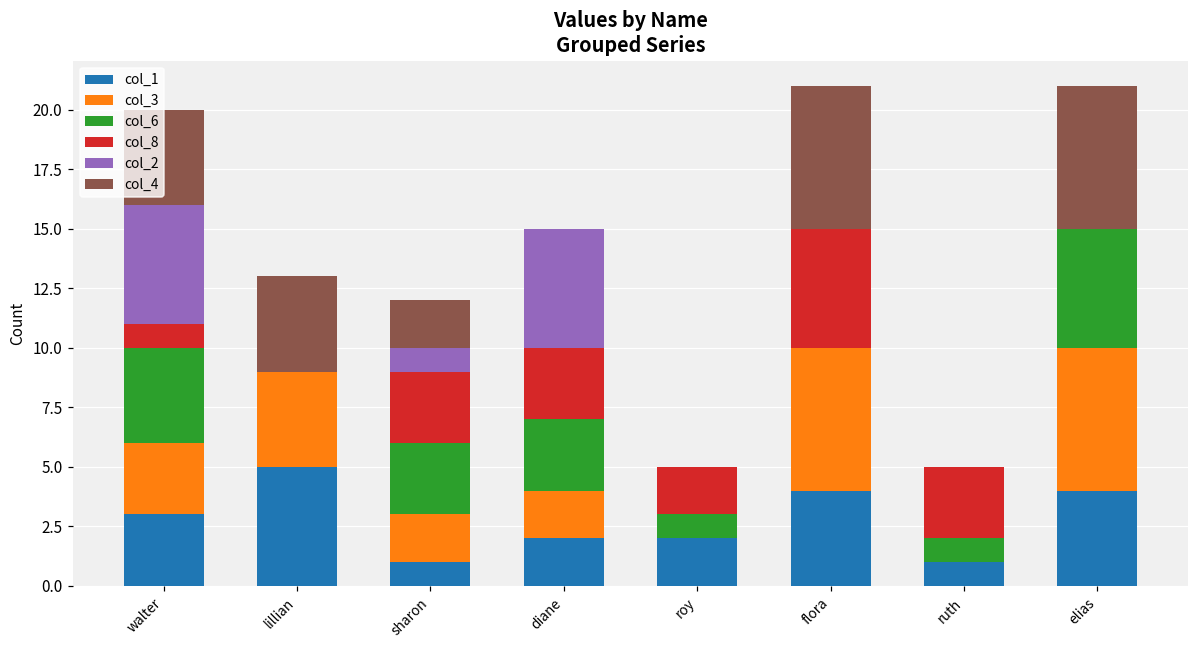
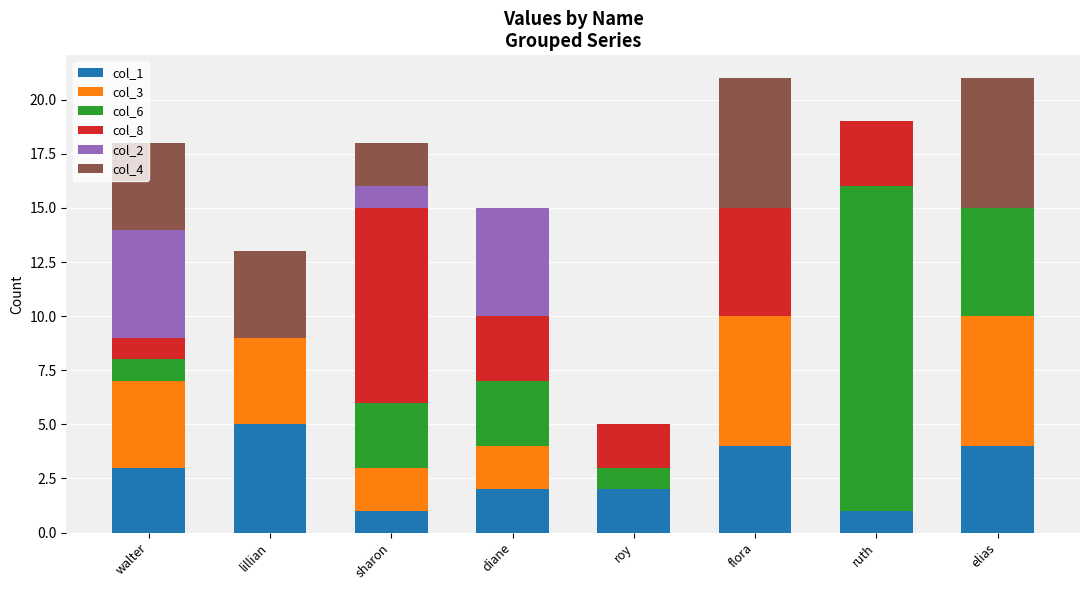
col_3, walter: 3 -> 4
col_6, walter: 4 -> 1
col_8, sharon: 3 -> 9
col_6, ruth: 1 -> 15
